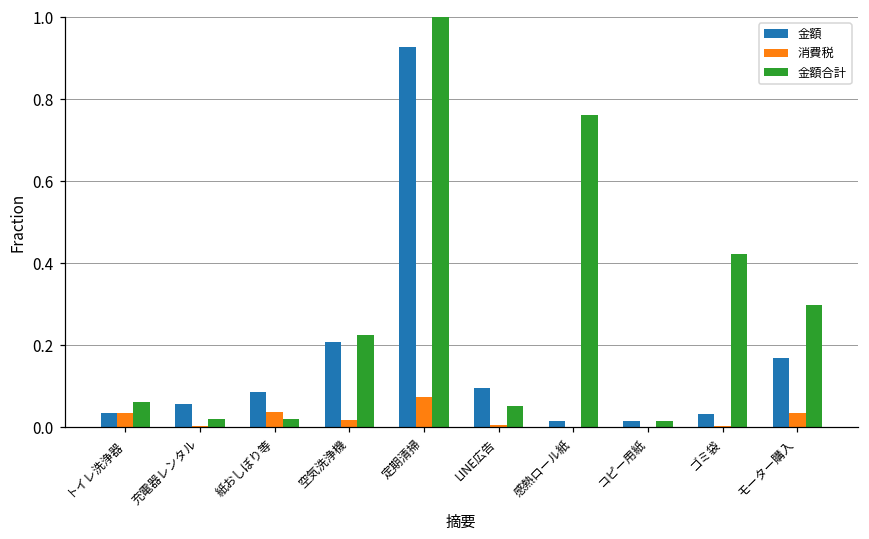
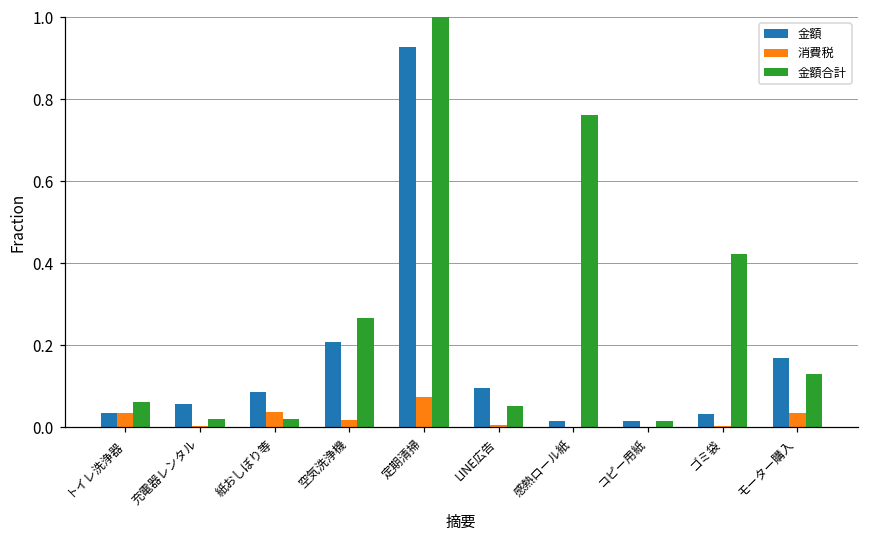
金額合計, 空気洗浄機: 0.22 -> 0.27
金額合計, モーター購入: 0.30 -> 0.13
